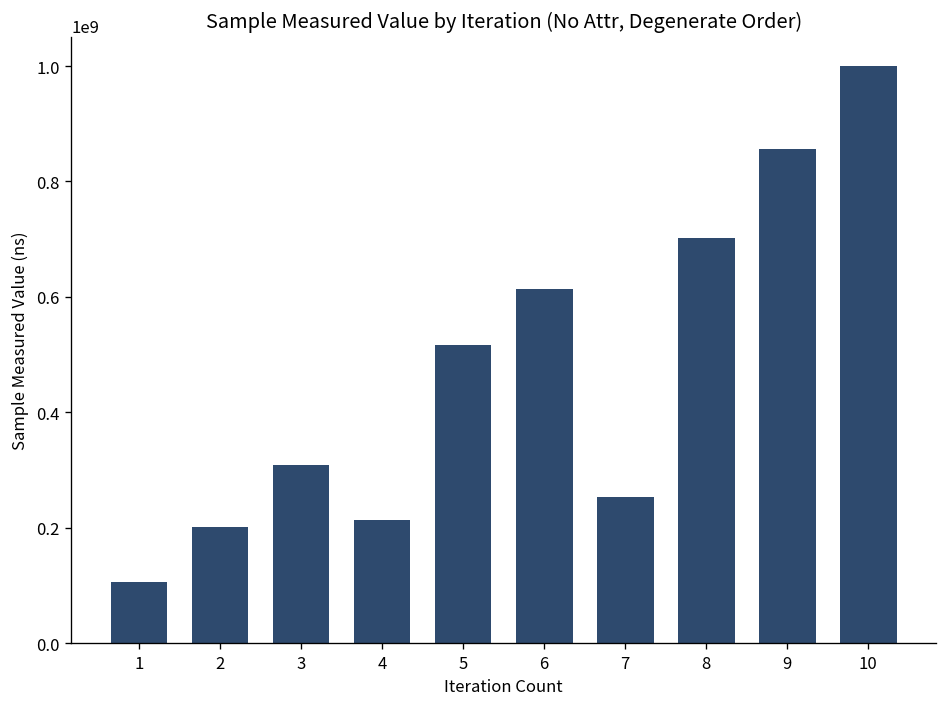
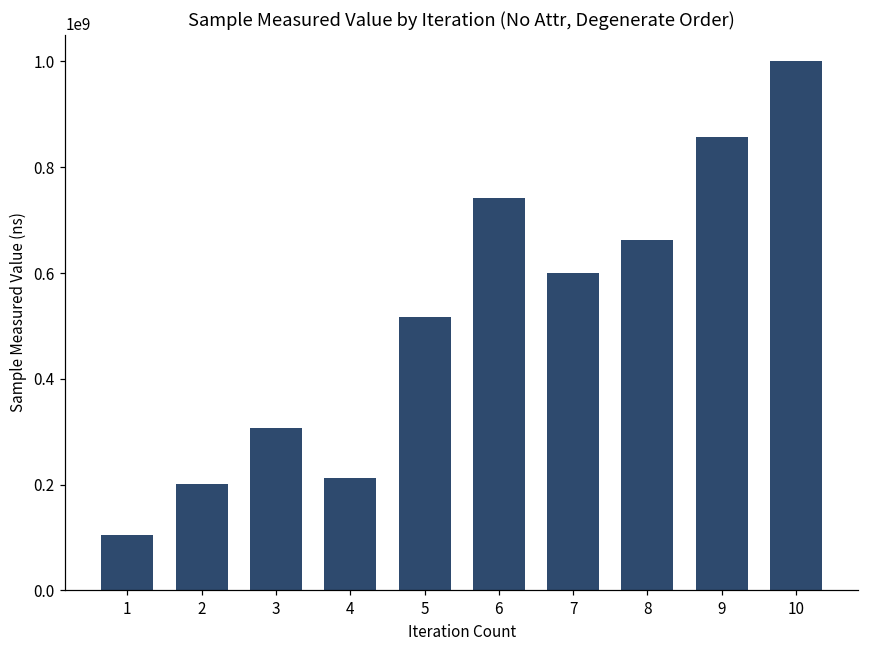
6: 610000000 -> 740000000
7: 250000000 -> 600000000
8: 700000000 -> 660000000
